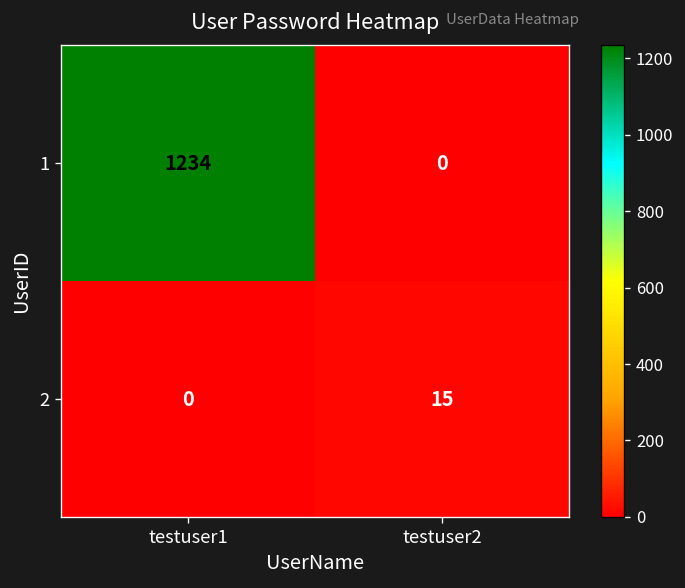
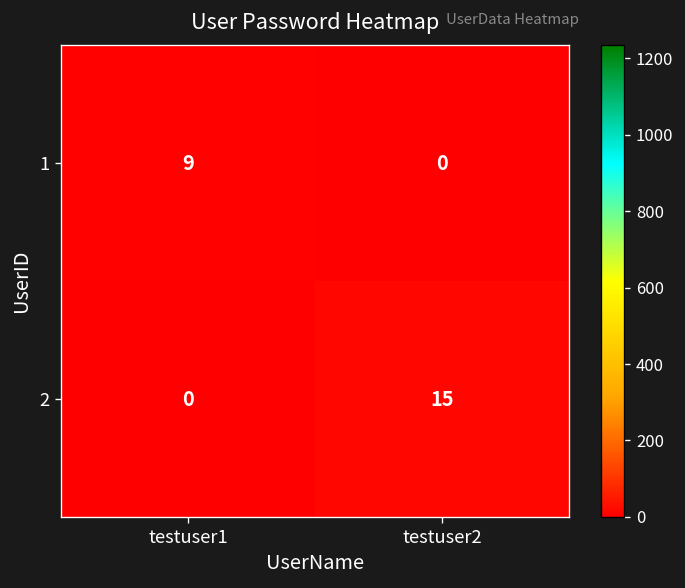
1, testuser1: 1234 -> 9
